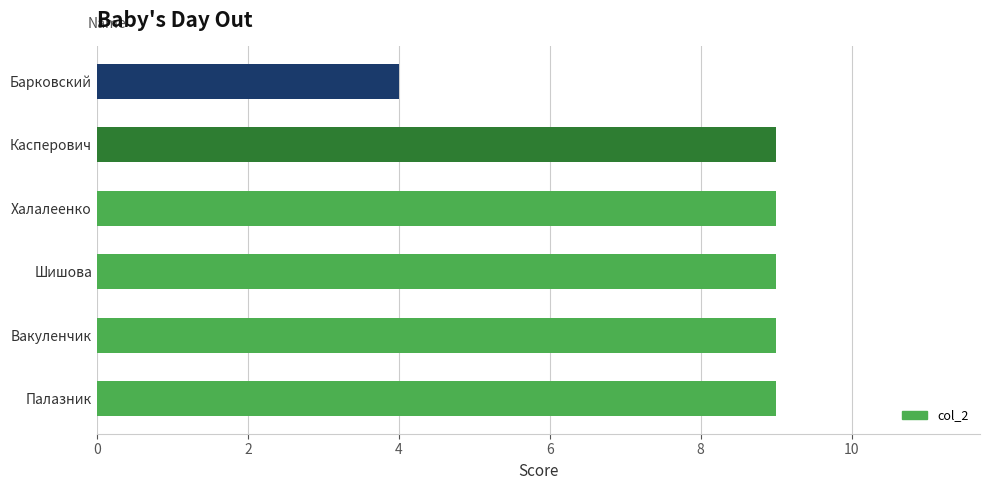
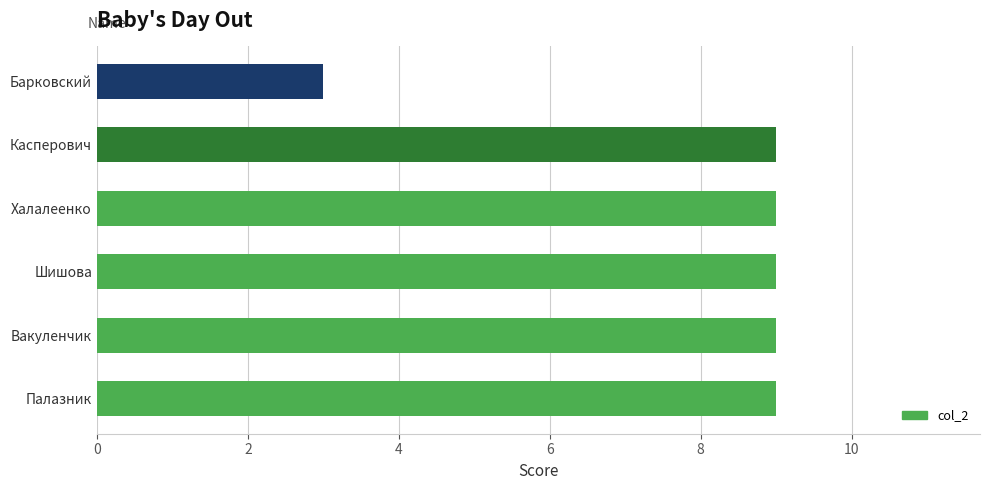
Барковский: 4 -> 3
